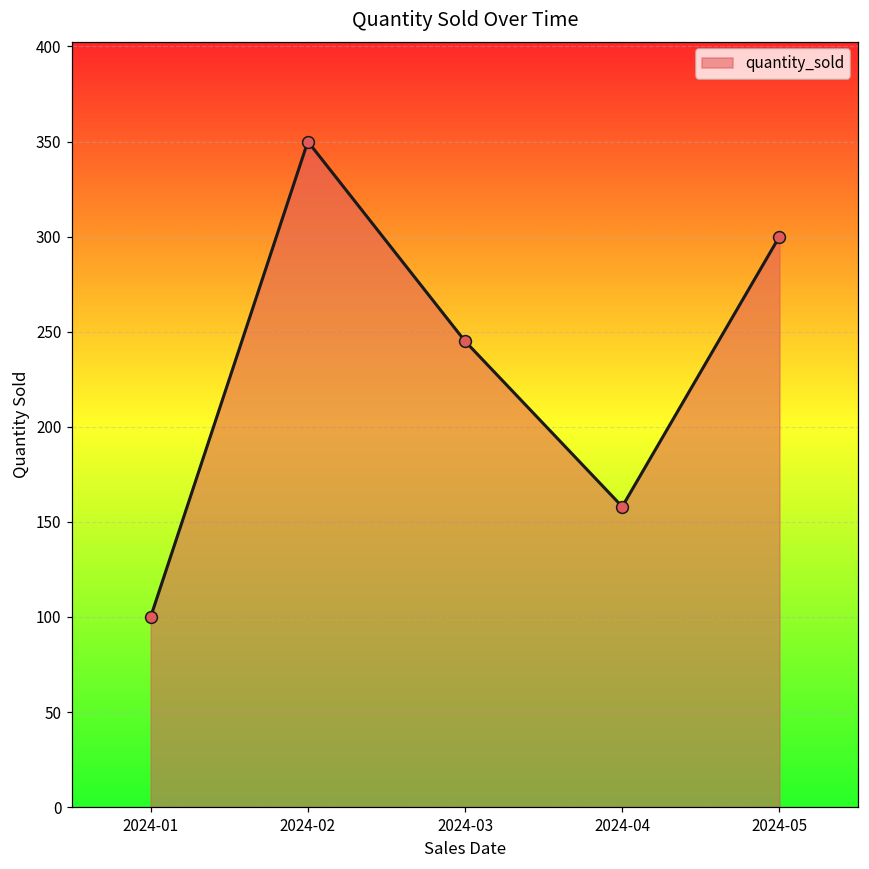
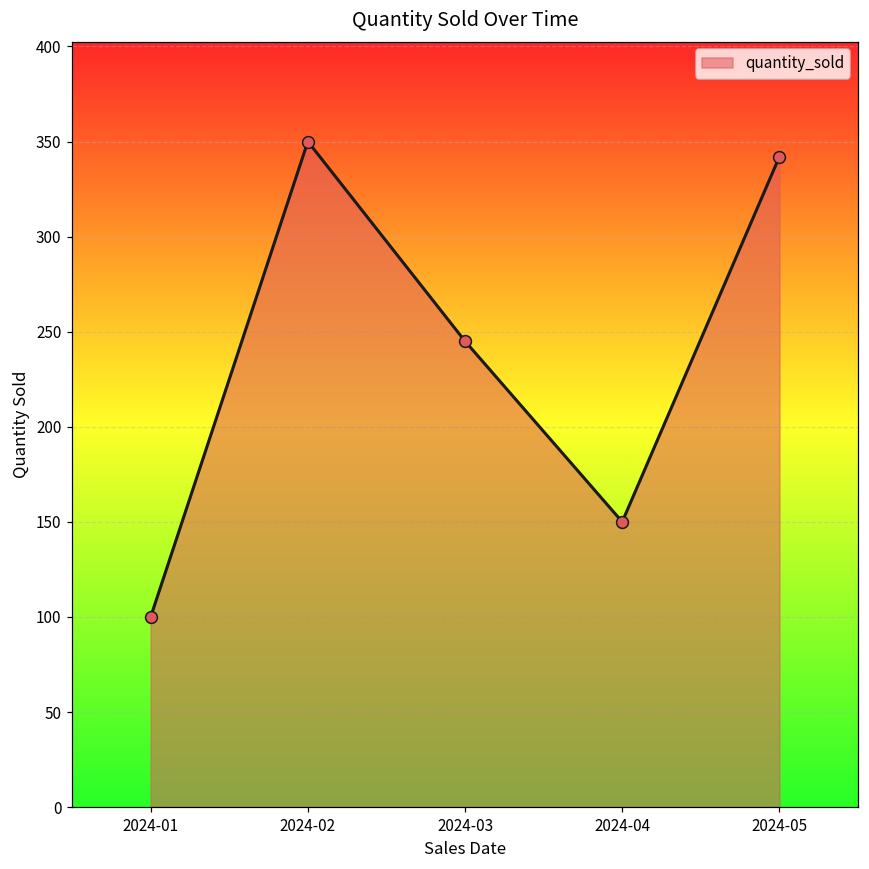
2024-04: 158 -> 150
2024-05: 300 -> 342
